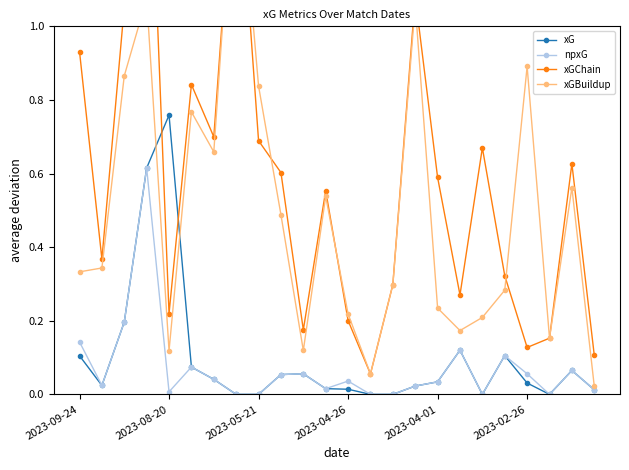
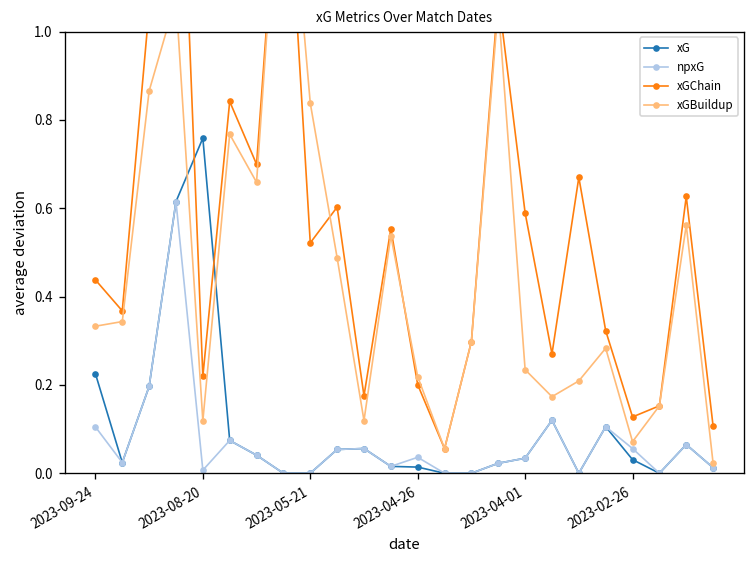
xG, 2023-09-24: 0.10 -> 0.23
npxG, 2023-09-24: 0.14 -> 0.10
xGChain, 2023-09-24: 0.93 -> 0.44
xGChain, 2023-05-21: 0.69 -> 0.52
xGBuildup, 2023-02-26: 0.89 -> 0.07
